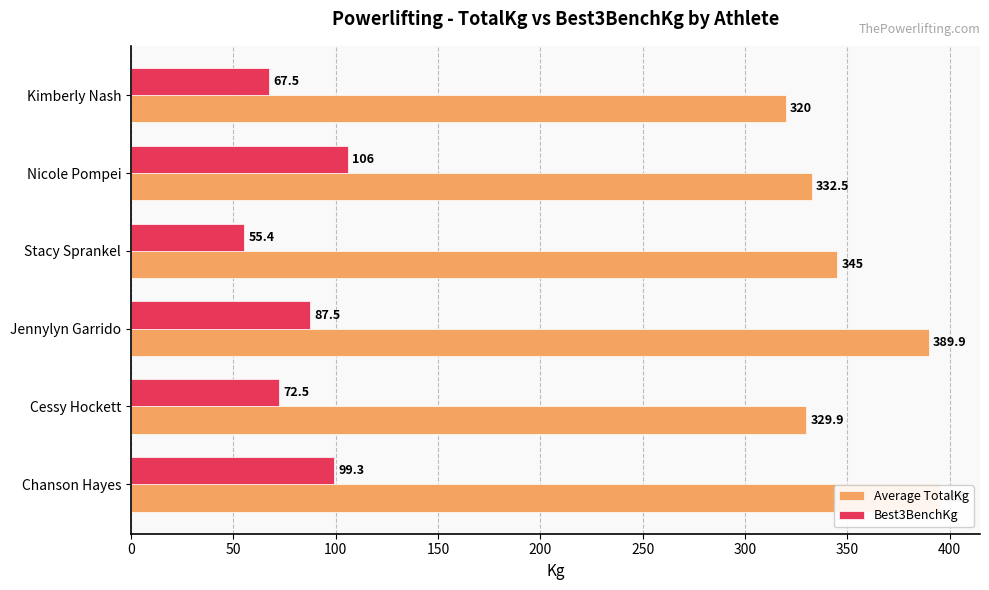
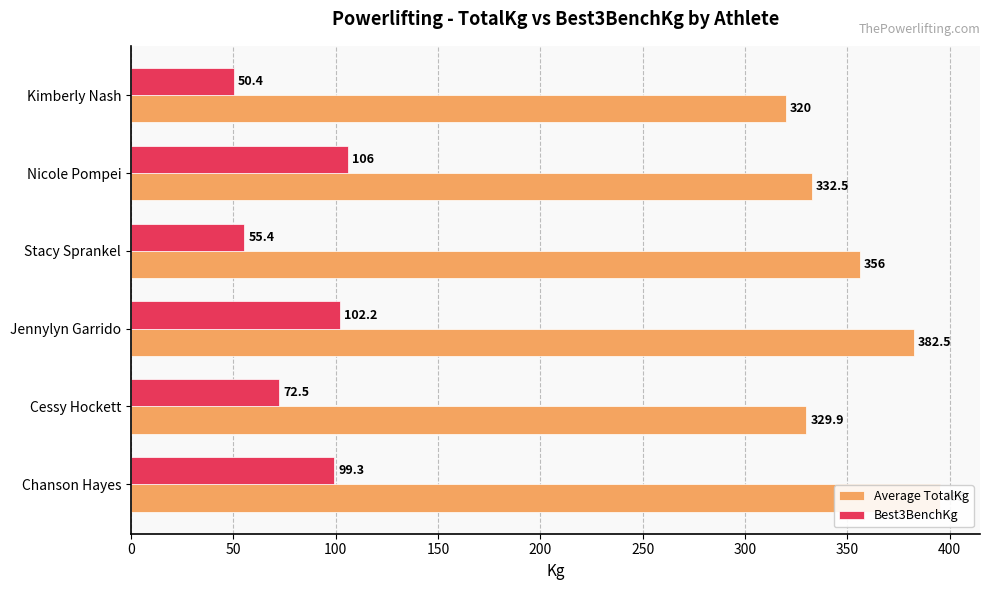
Best3BenchKg, Kimberly Nash: 67.5 -> 50.4
Average TotalKg, Stacy Sprankel: 345 -> 356
Best3BenchKg, Jennylyn Garrido: 87.5 -> 102.2
Average TotalKg, Jennylyn Garrido: 389.9 -> 382.5
